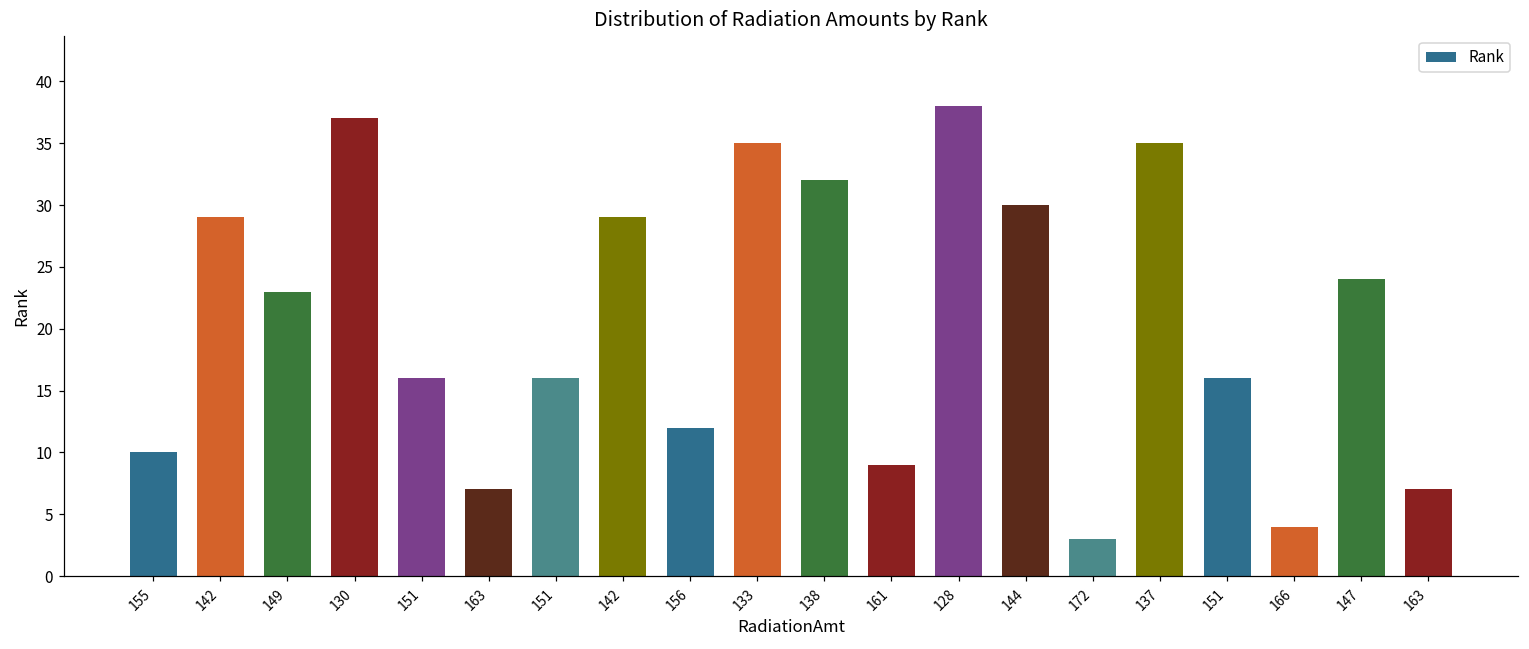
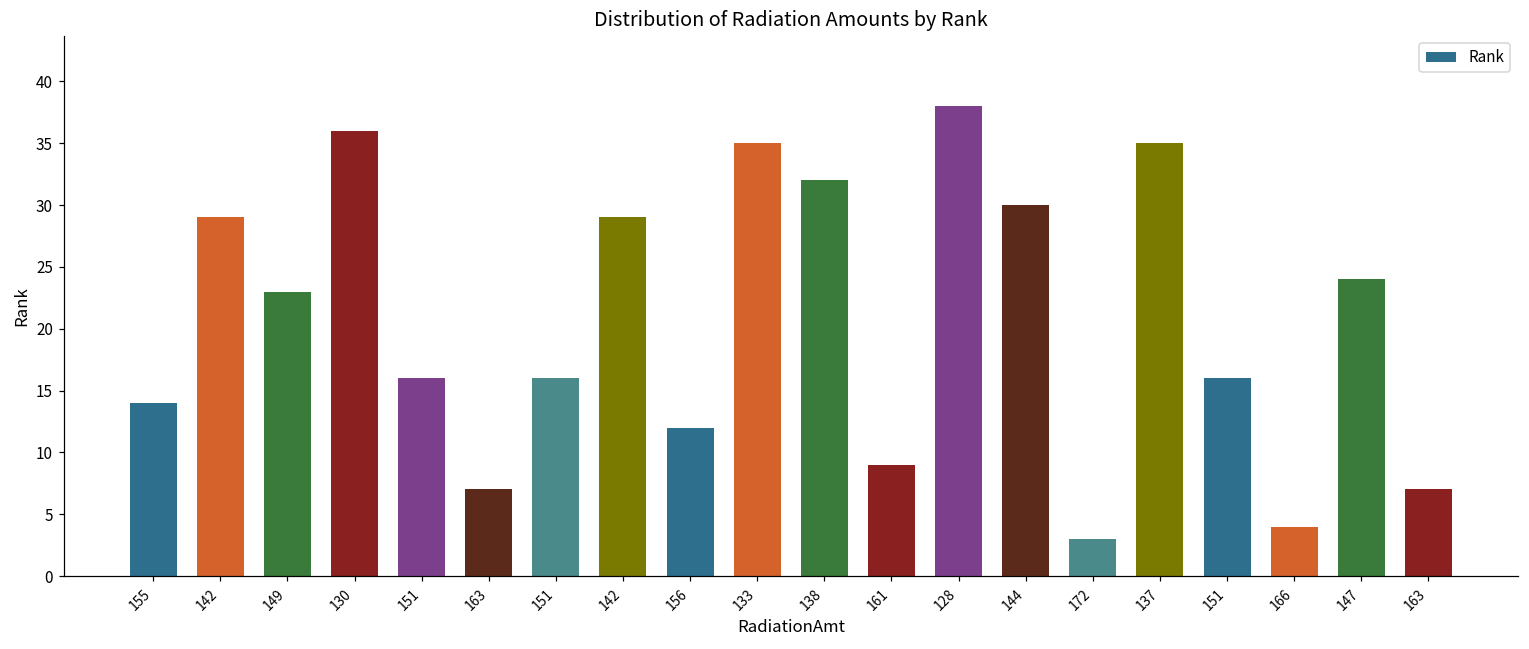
155: 10 -> 14
130: 37 -> 36
